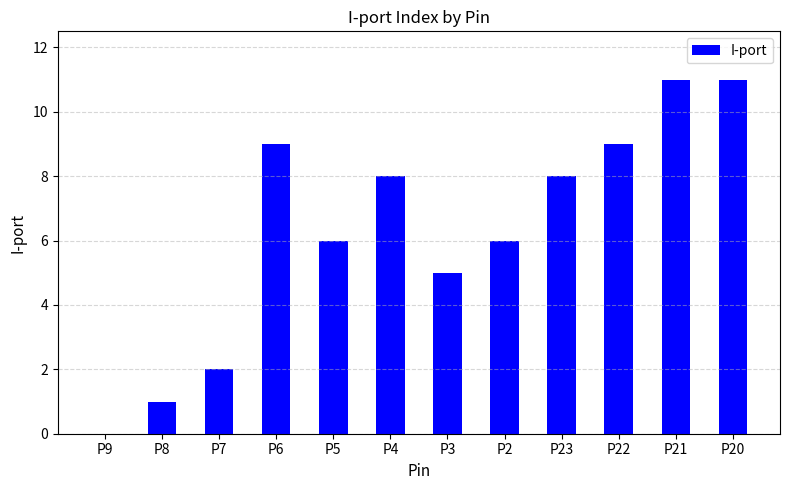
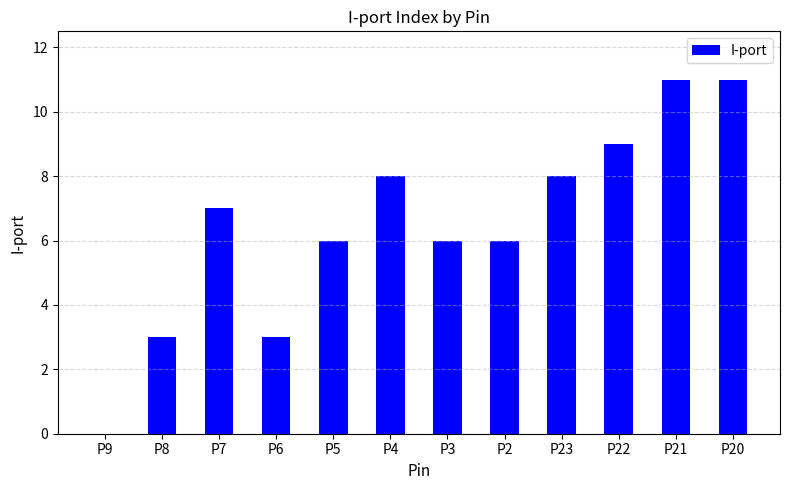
P8: 1 -> 3
P7: 2 -> 7
P6: 9 -> 3
P3: 5 -> 6
